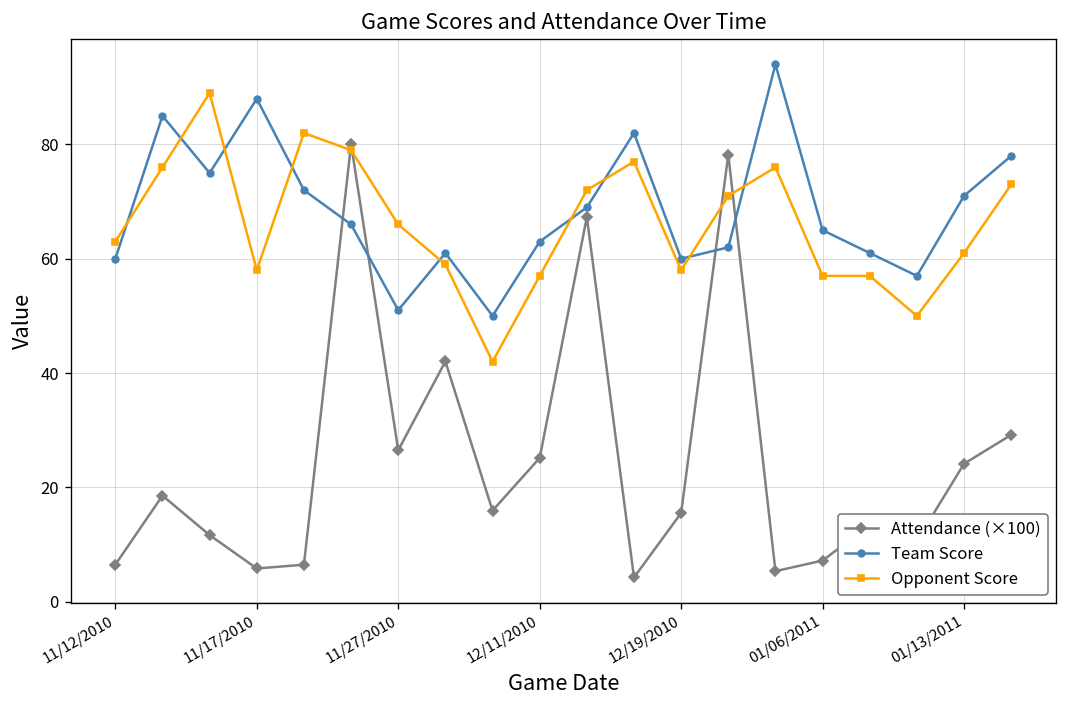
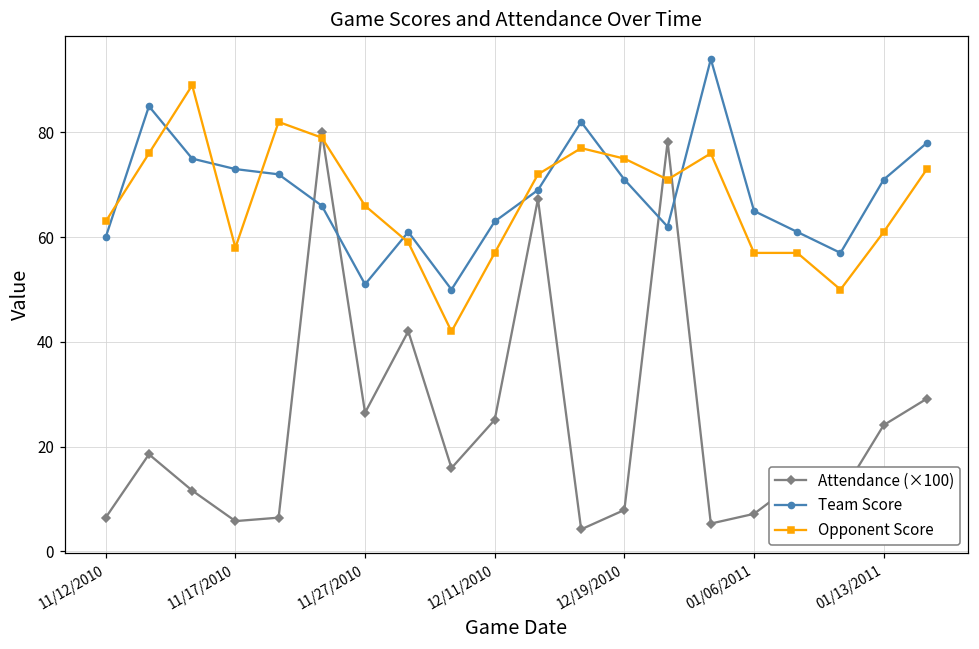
Team Score, 11/17/2010: 88 -> 73
Attendance (×100), 12/19/2010: 16 -> 8
Team Score, 12/19/2010: 60 -> 71
Opponent Score, 12/19/2010: 58 -> 75
